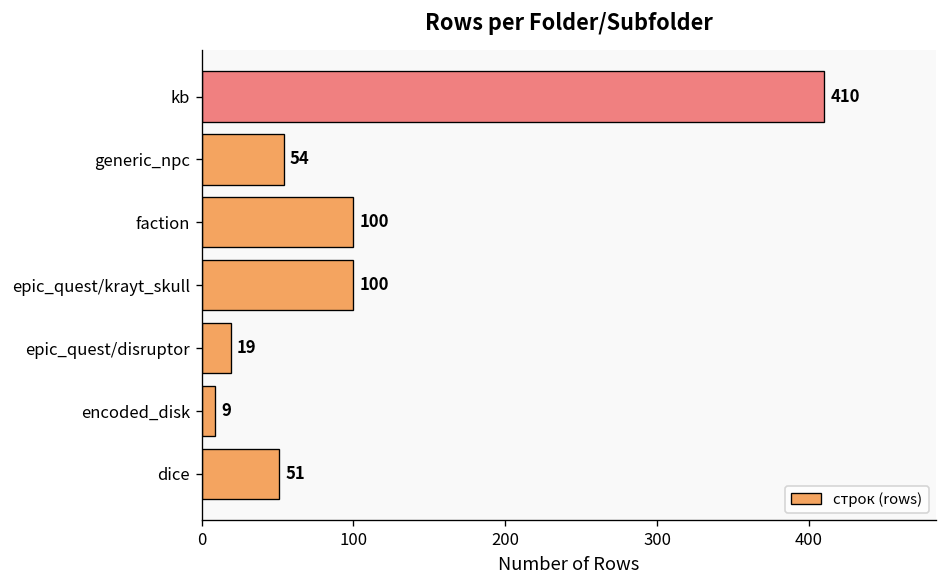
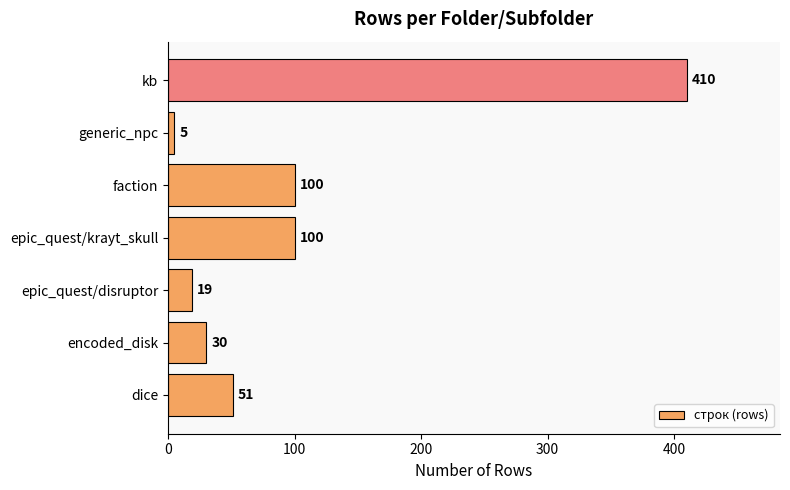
generic_npc: 54 -> 5
encoded_disk: 9 -> 30
